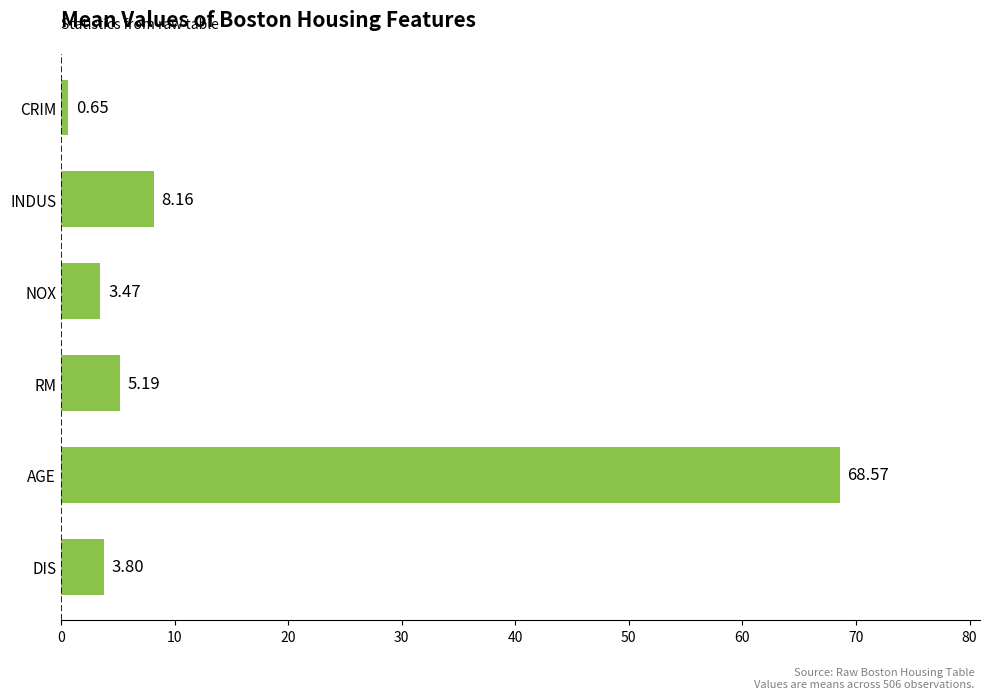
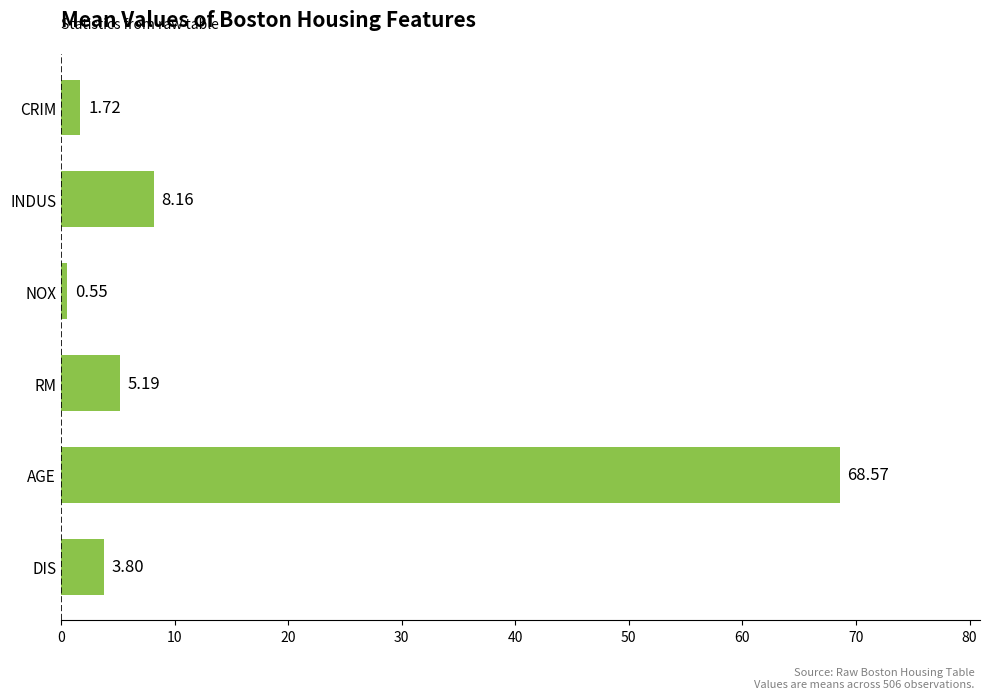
CRIM: 0.65 -> 1.72
NOX: 3.47 -> 0.55
